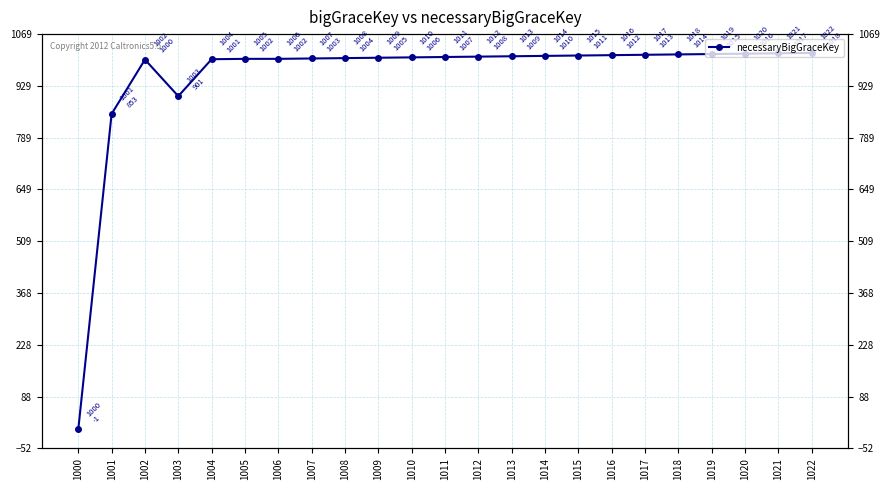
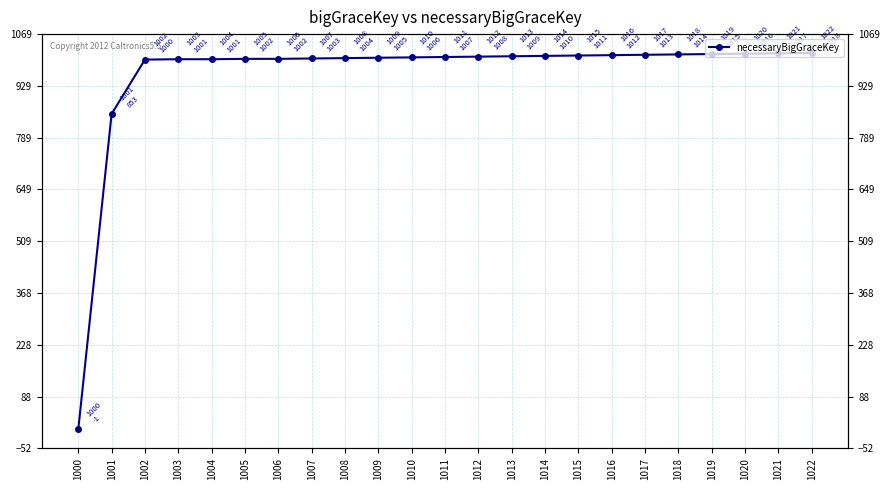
1003: 901 -> 1001
